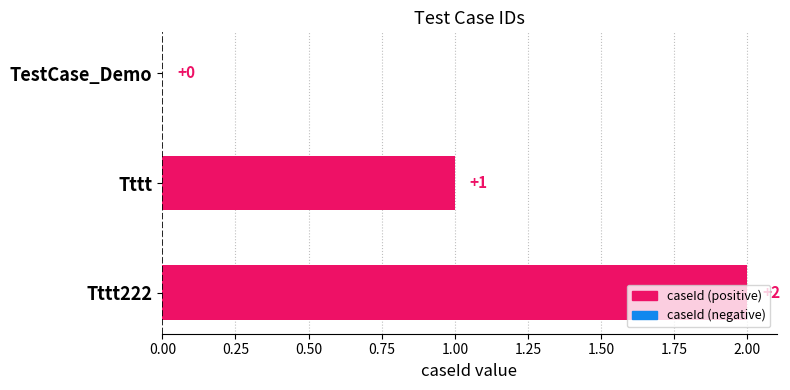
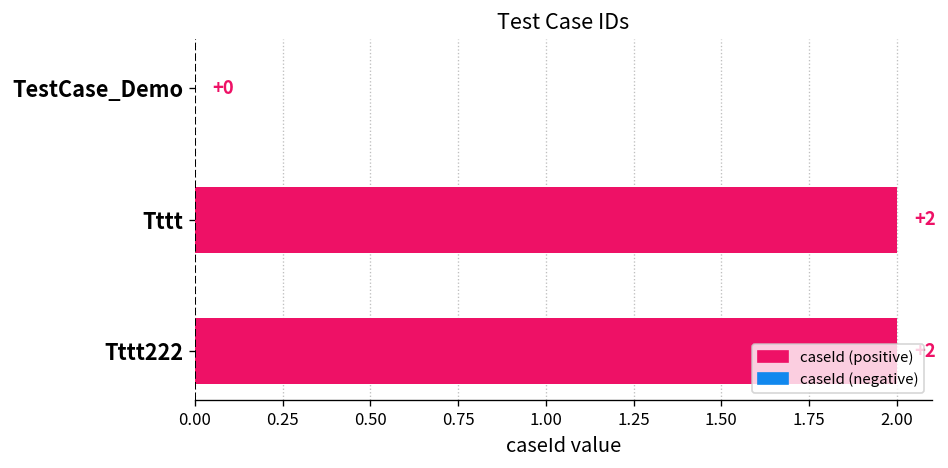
Tttt: +1 -> +2
